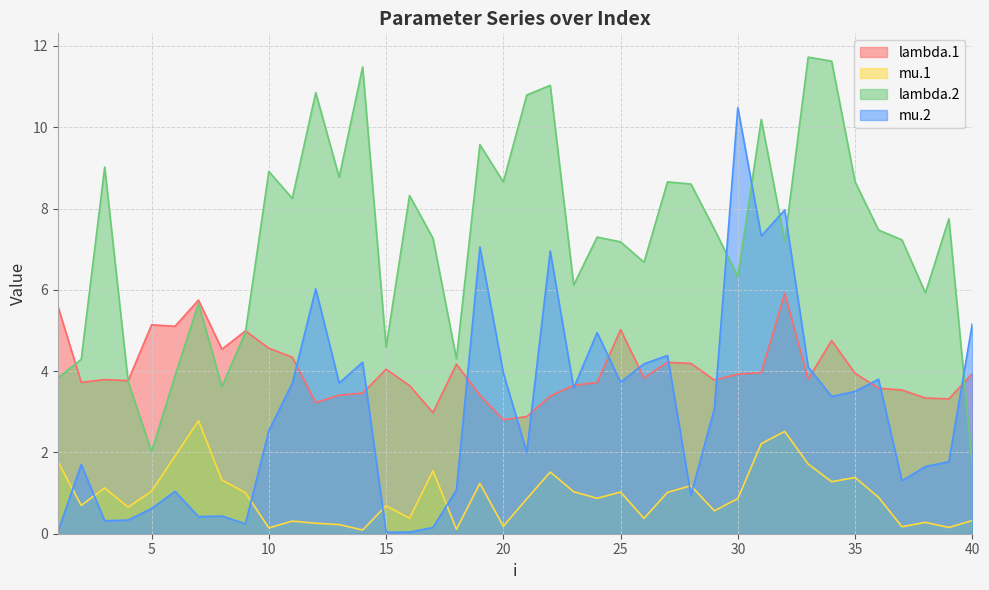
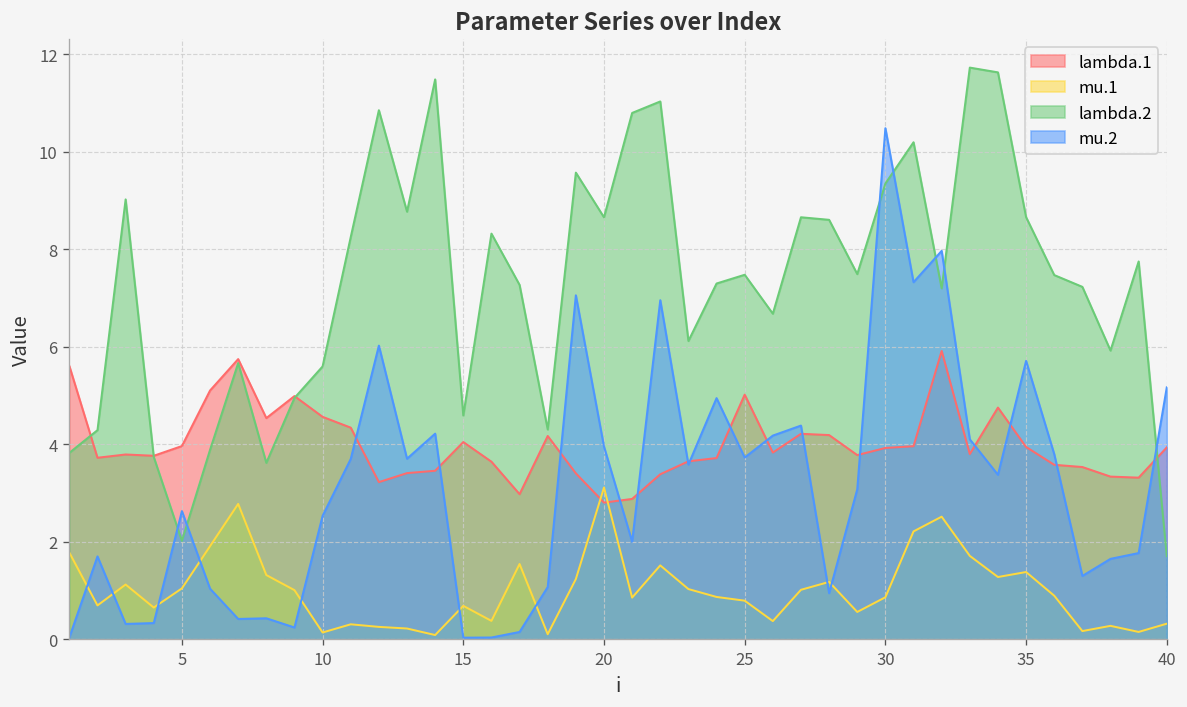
lambda.1, 5: 5.1 -> 4.0
mu.2, 5: 0.6 -> 2.6
lambda.2, 10: 8.9 -> 5.6
mu.1, 20: 0.2 -> 3.1
mu.1, 25: 1.0 -> 0.8
lambda.2, 25: 7.2 -> 7.5
lambda.2, 30: 6.3 -> 9.3
mu.2, 35: 3.5 -> 5.7
